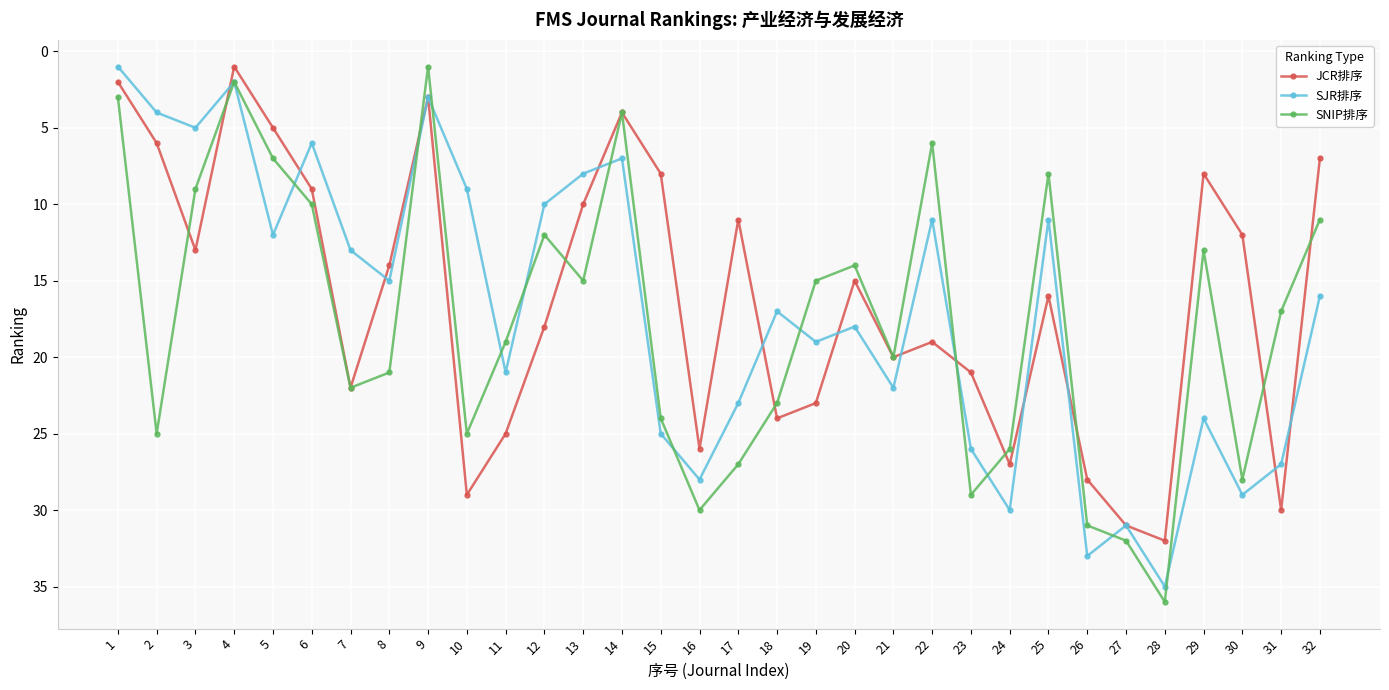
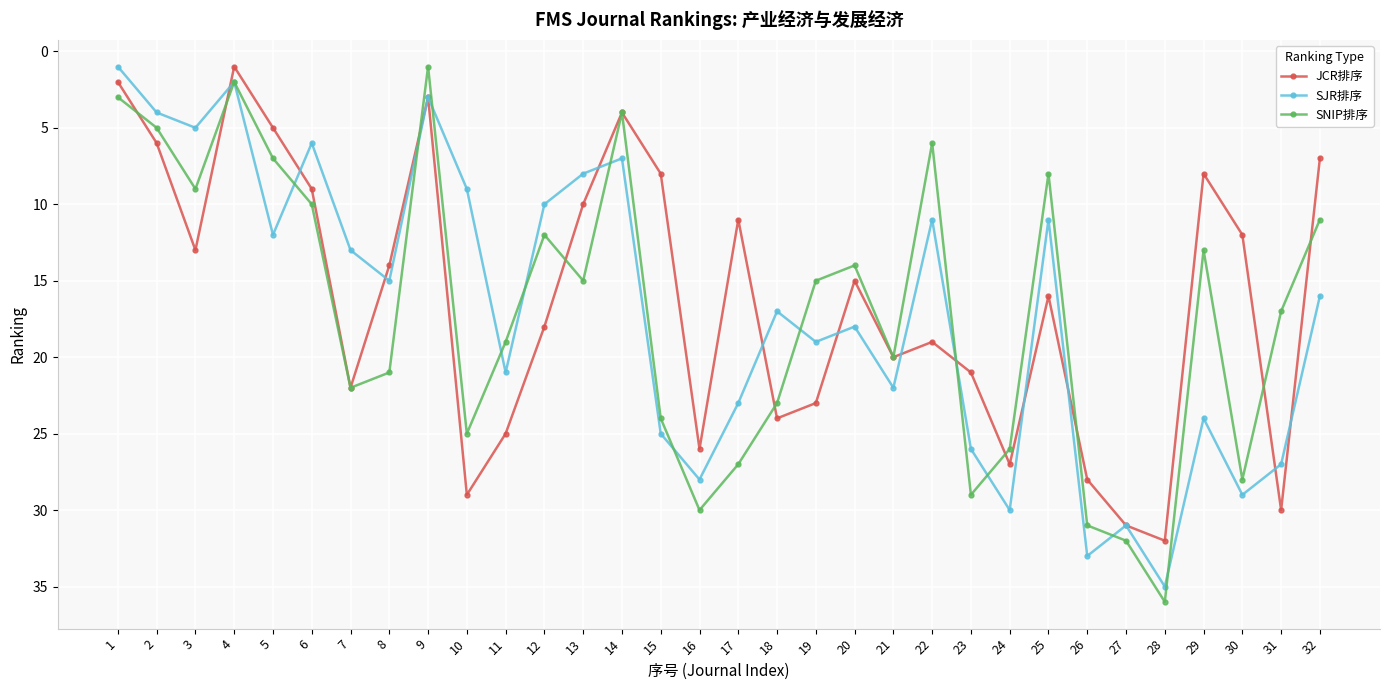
SNIP排序, 2: 25 -> 5
